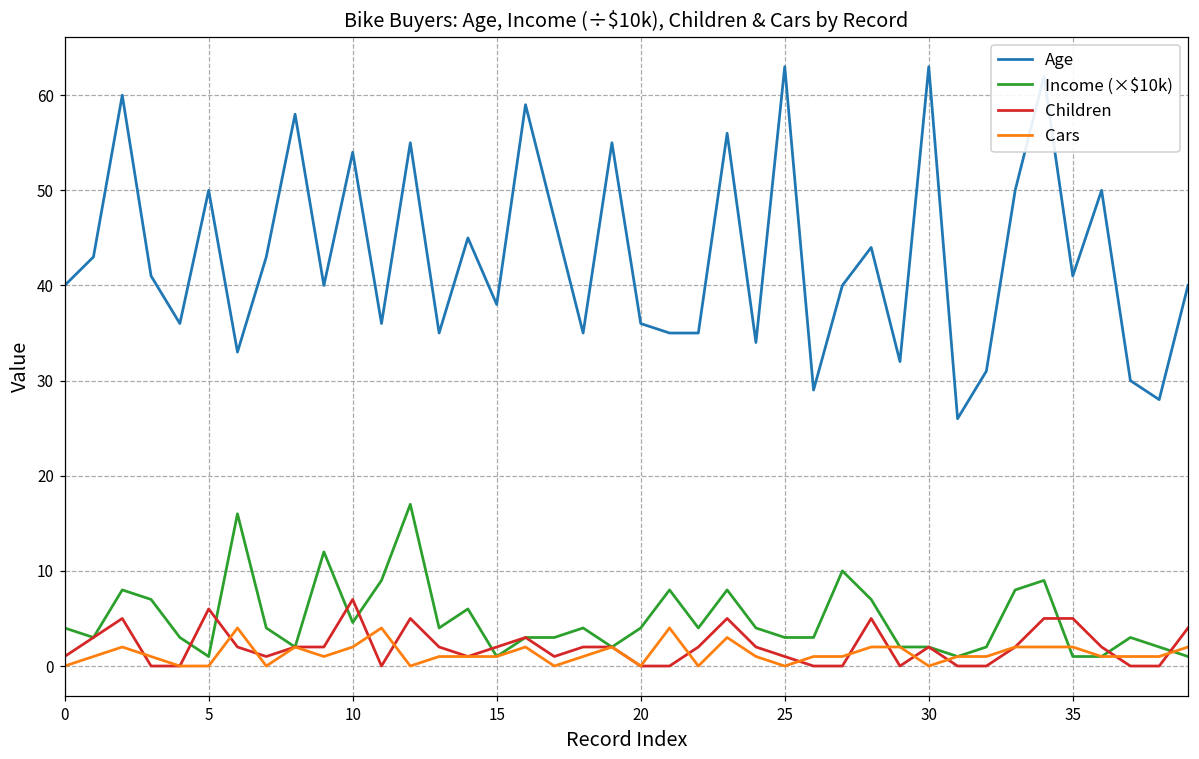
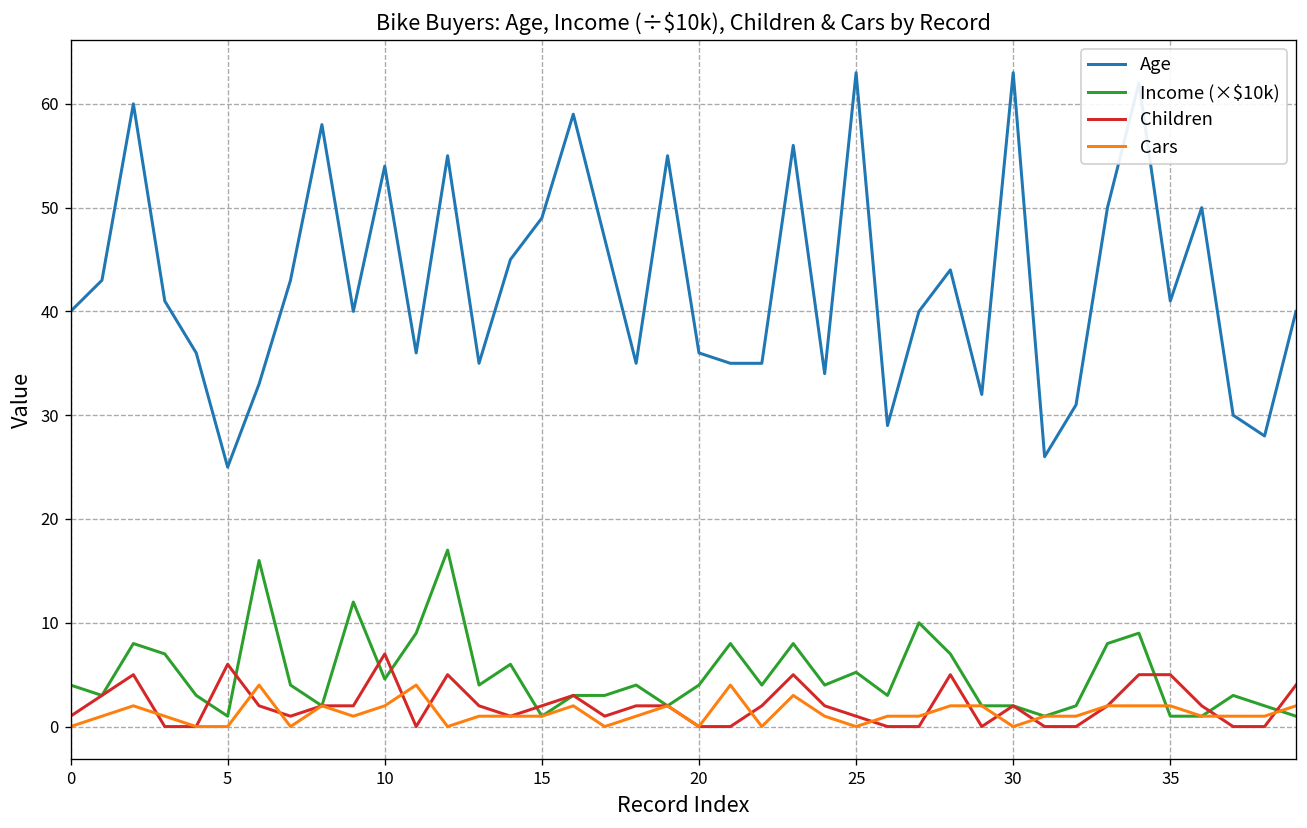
Age, 5: 50 -> 25
Age, 15: 38 -> 49
Income (×$10k), 25: 3 -> 5
